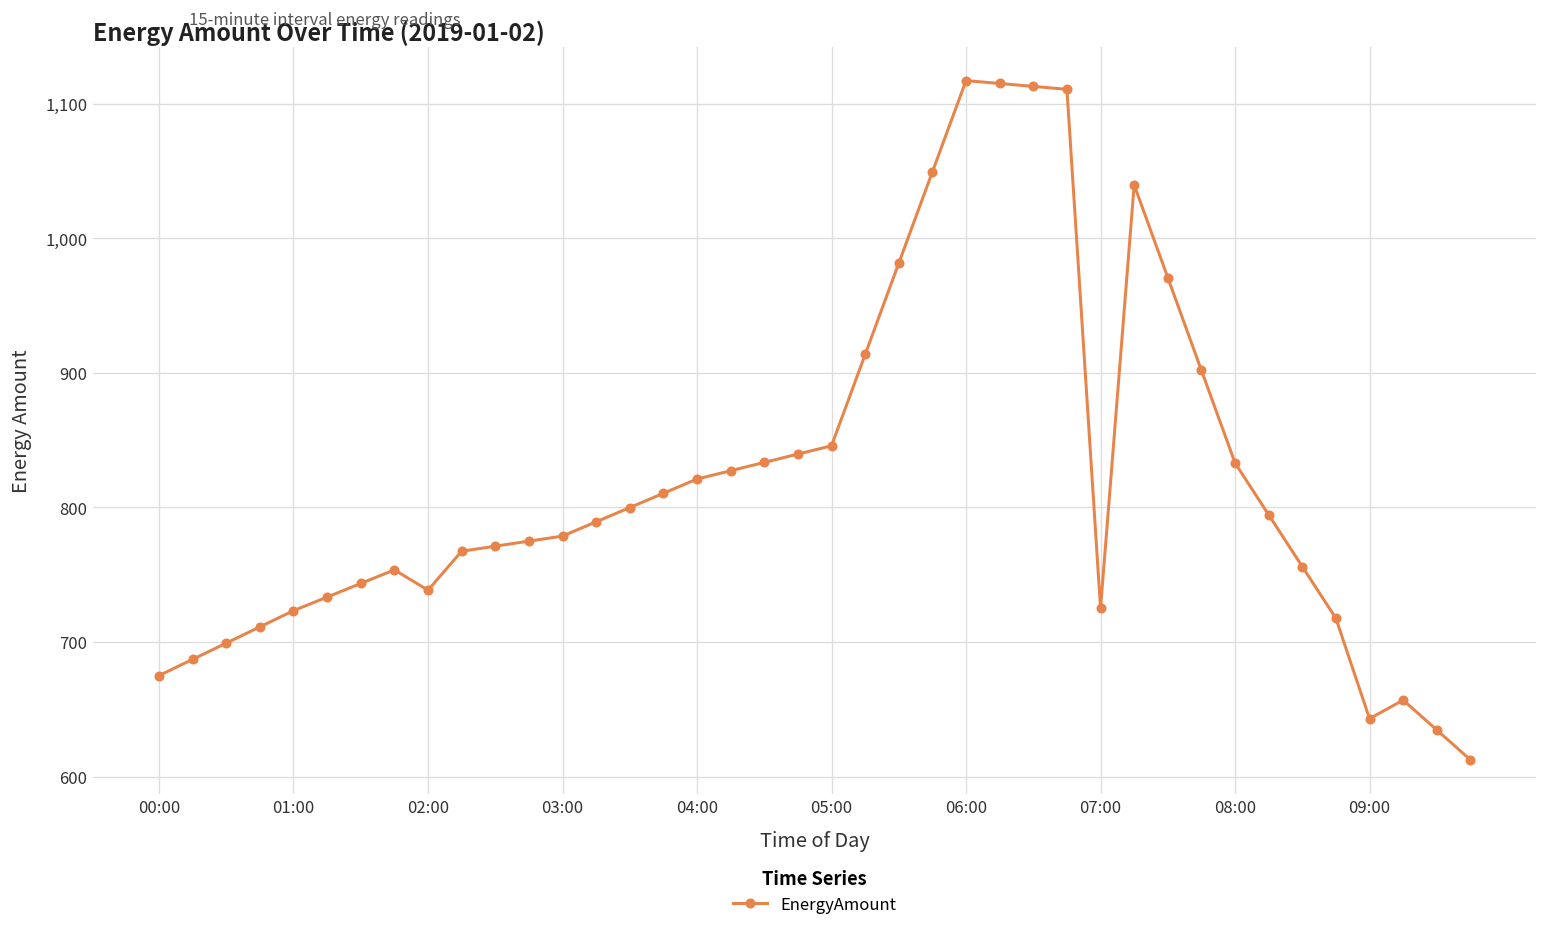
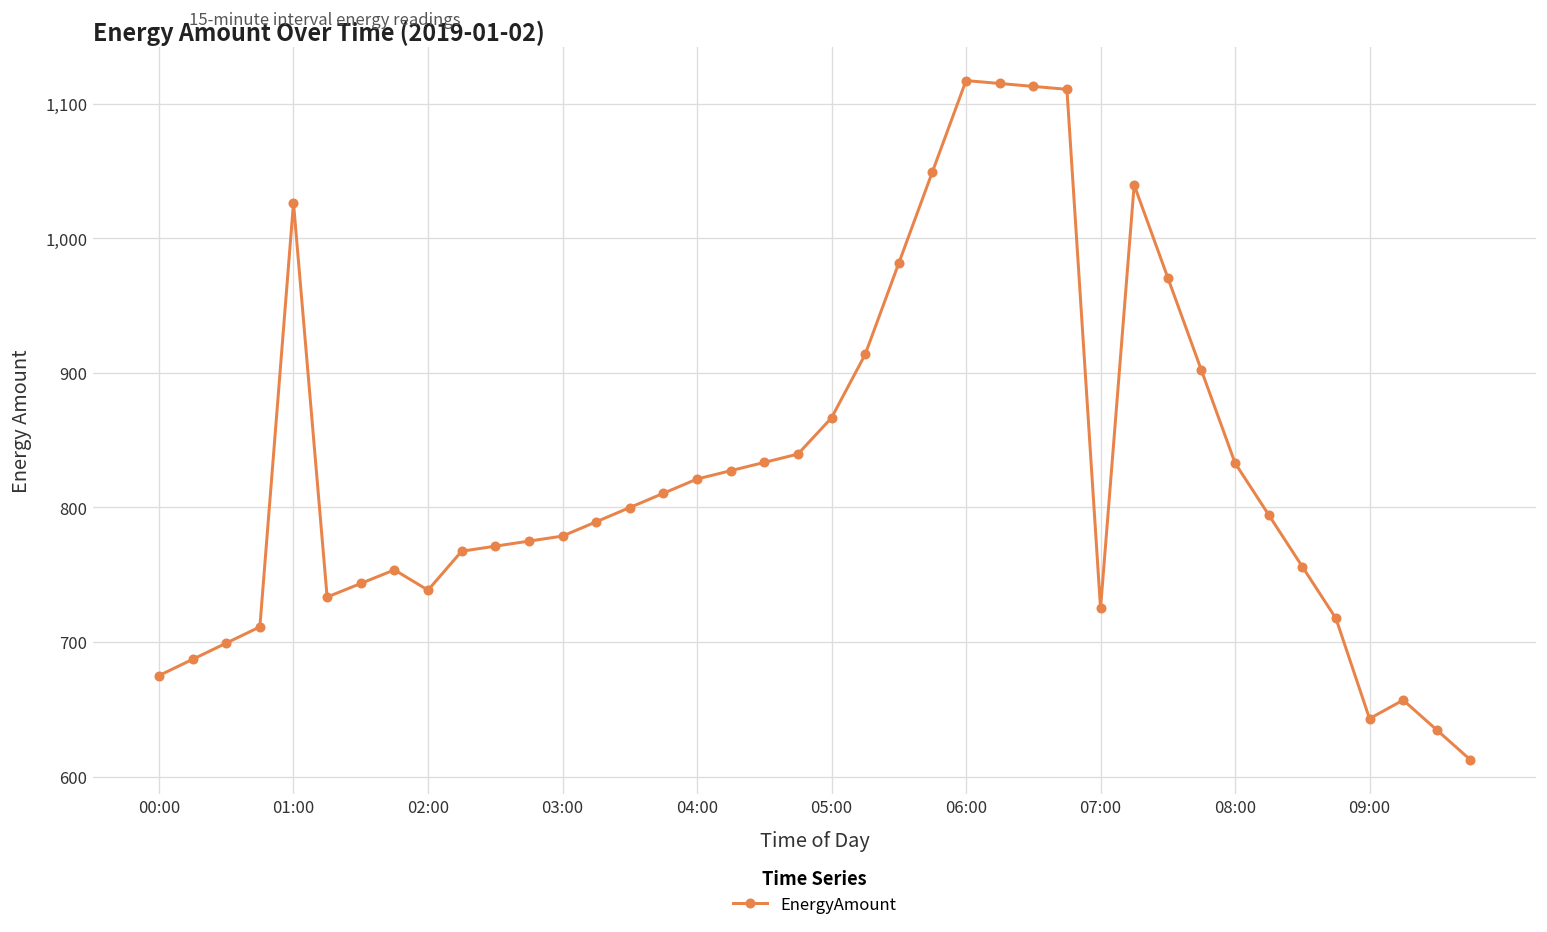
01:00: 723 -> 1,026
05:00: 846 -> 867
